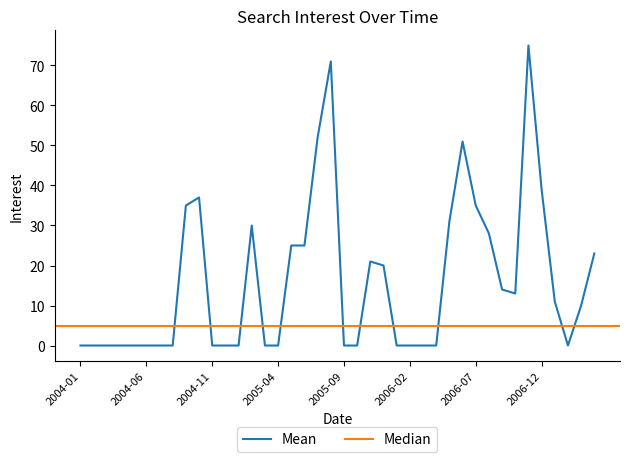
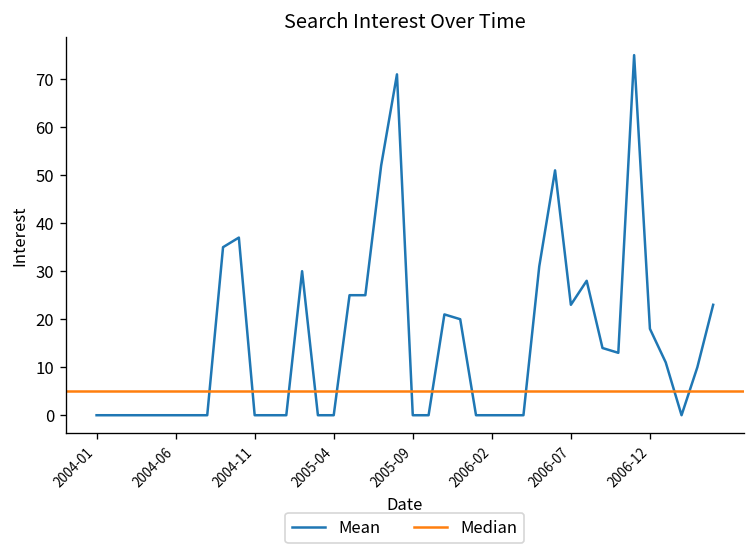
2006-07: 35 -> 23
2006-12: 39 -> 18
